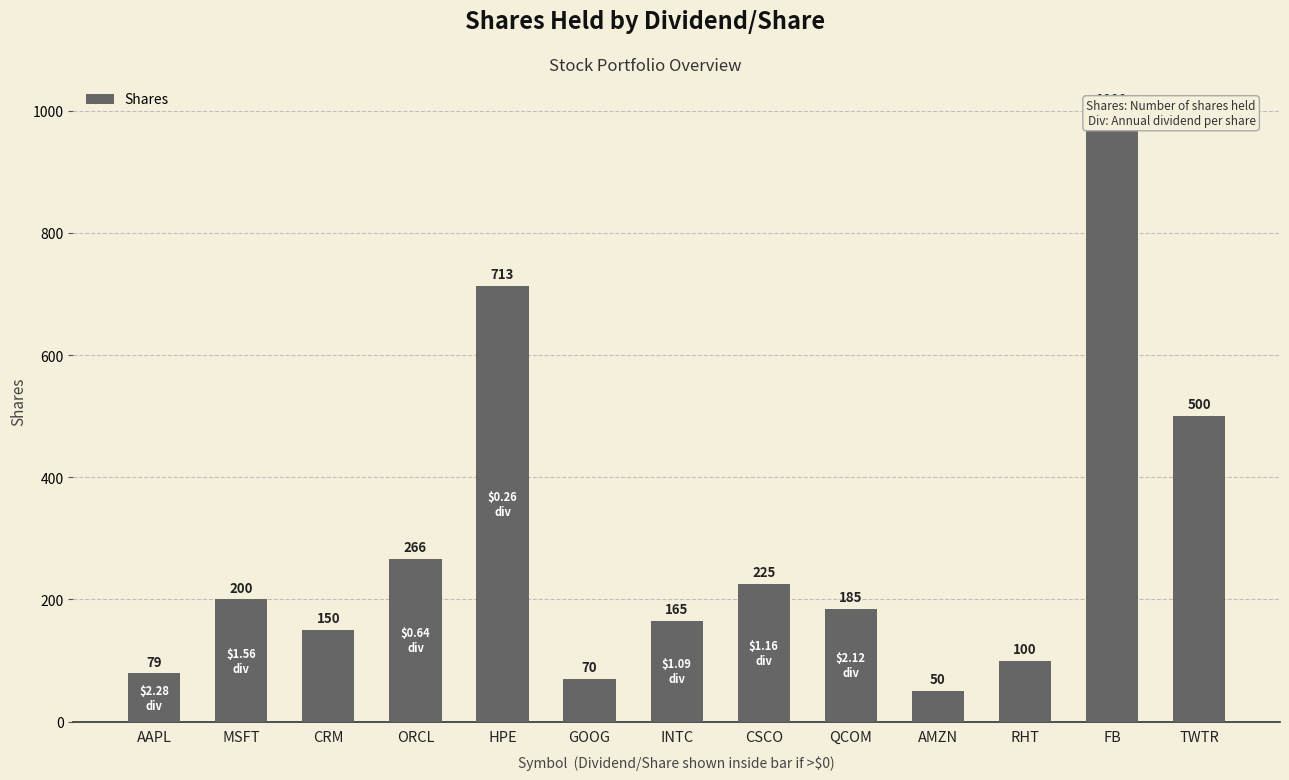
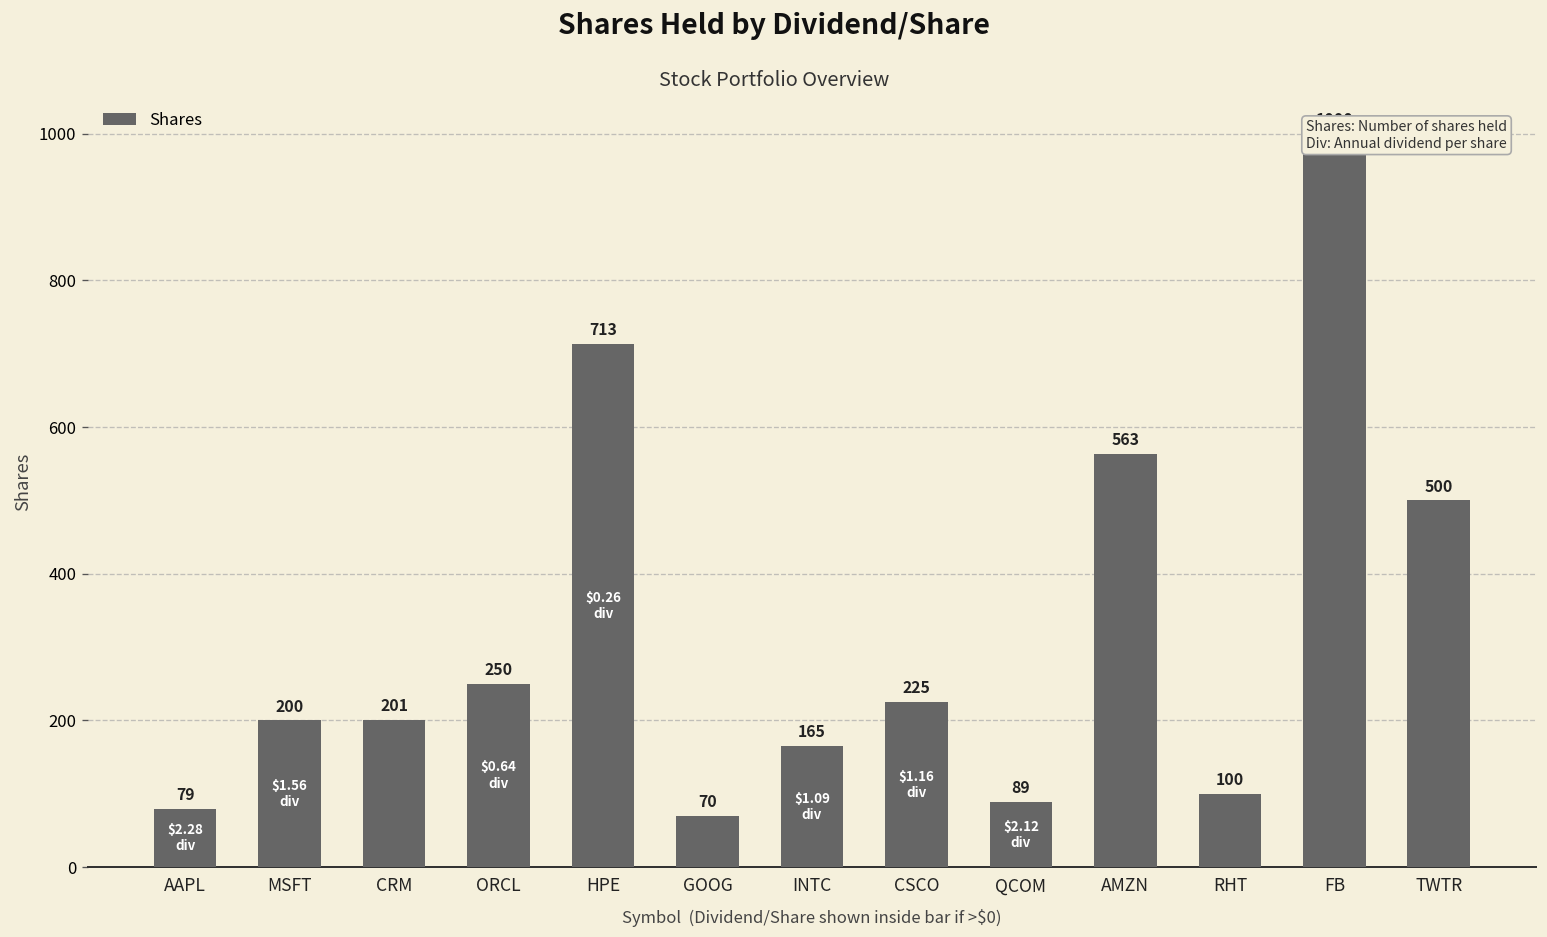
CRM: 150 -> 201
ORCL: 266 -> 250
QCOM: 185 -> 89
AMZN: 50 -> 563
